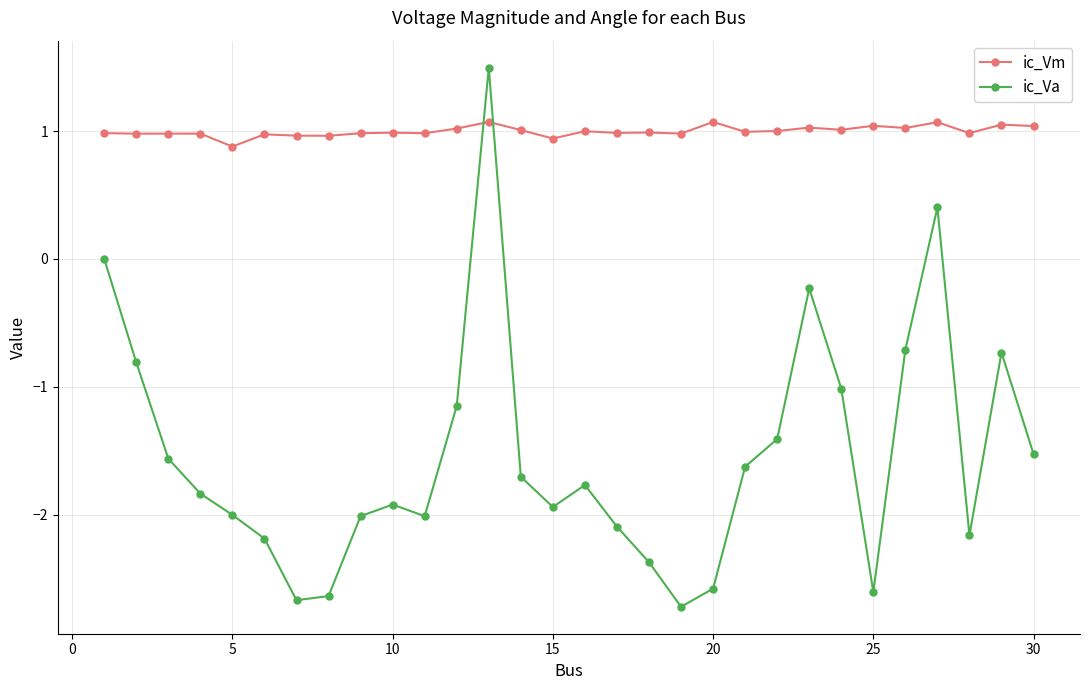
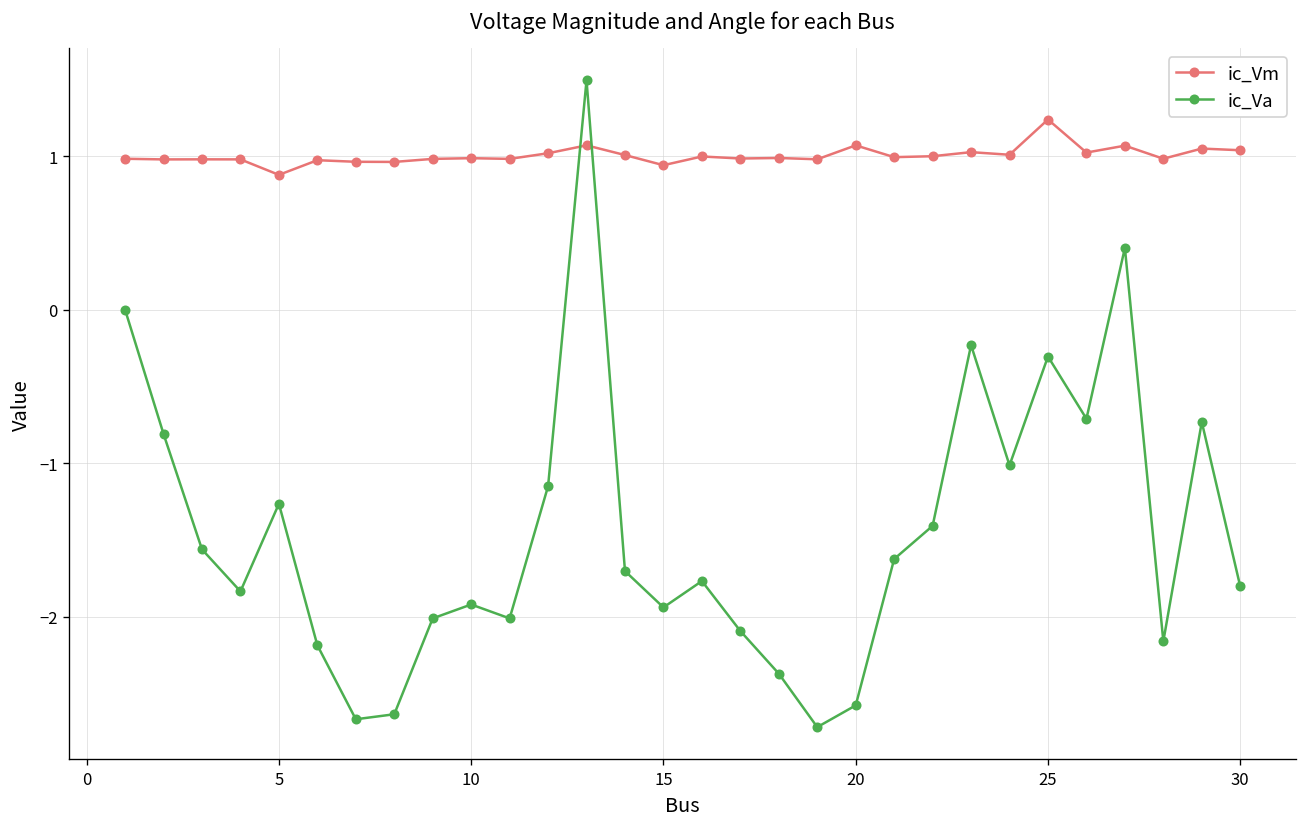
ic_Va, 5: -2.00 -> -1.26
ic_Vm, 25: 1.04 -> 1.24
ic_Va, 25: -2.61 -> -0.30
ic_Va, 30: -1.53 -> -1.80
